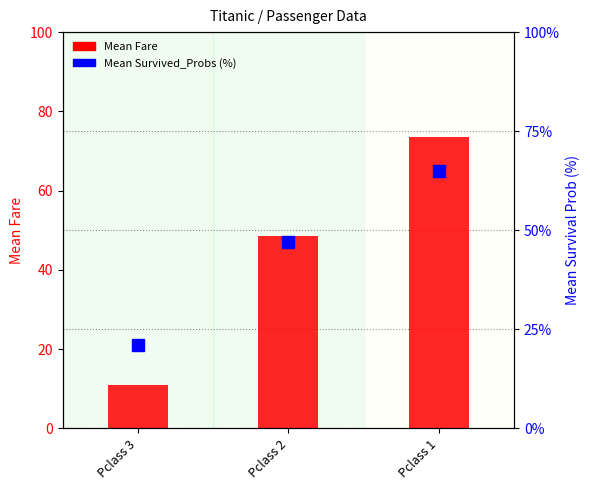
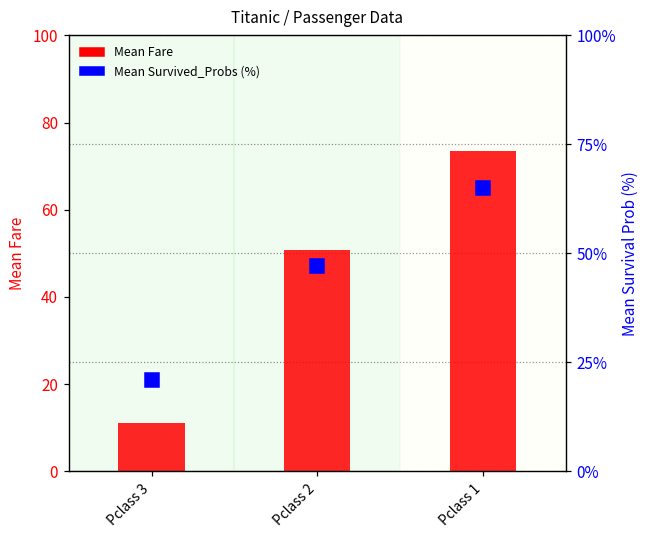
Mean Fare, Pclass 2: 49 -> 51
